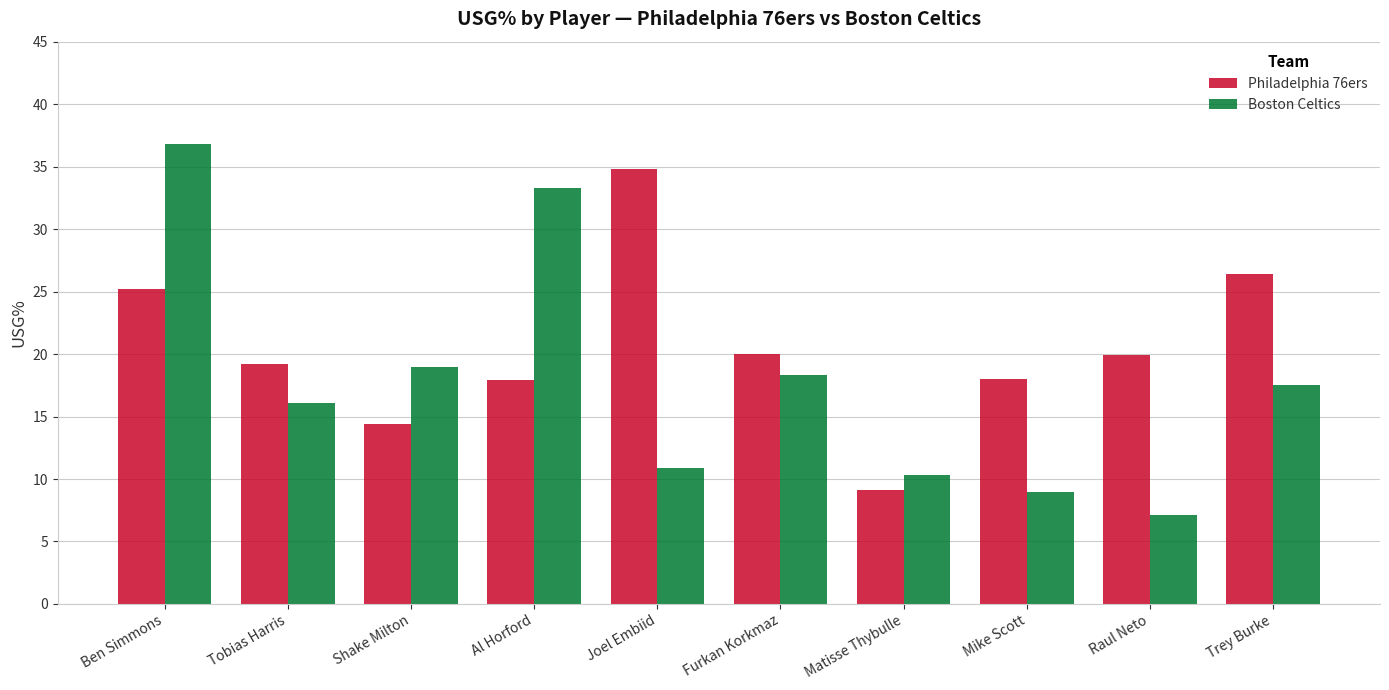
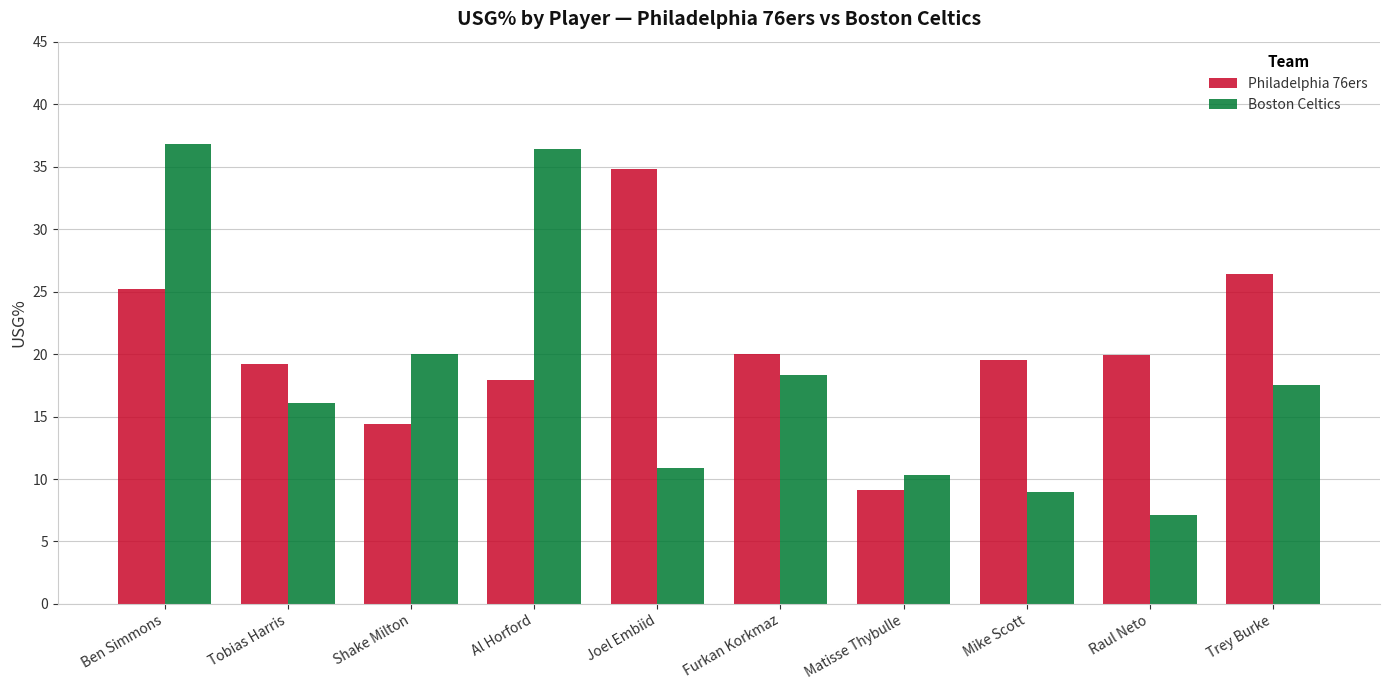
Boston Celtics, Shake Milton: 19 -> 20
Boston Celtics, Al Horford: 33.3 -> 36.4
Philadelphia 76ers, Mike Scott: 18.0 -> 19.5
